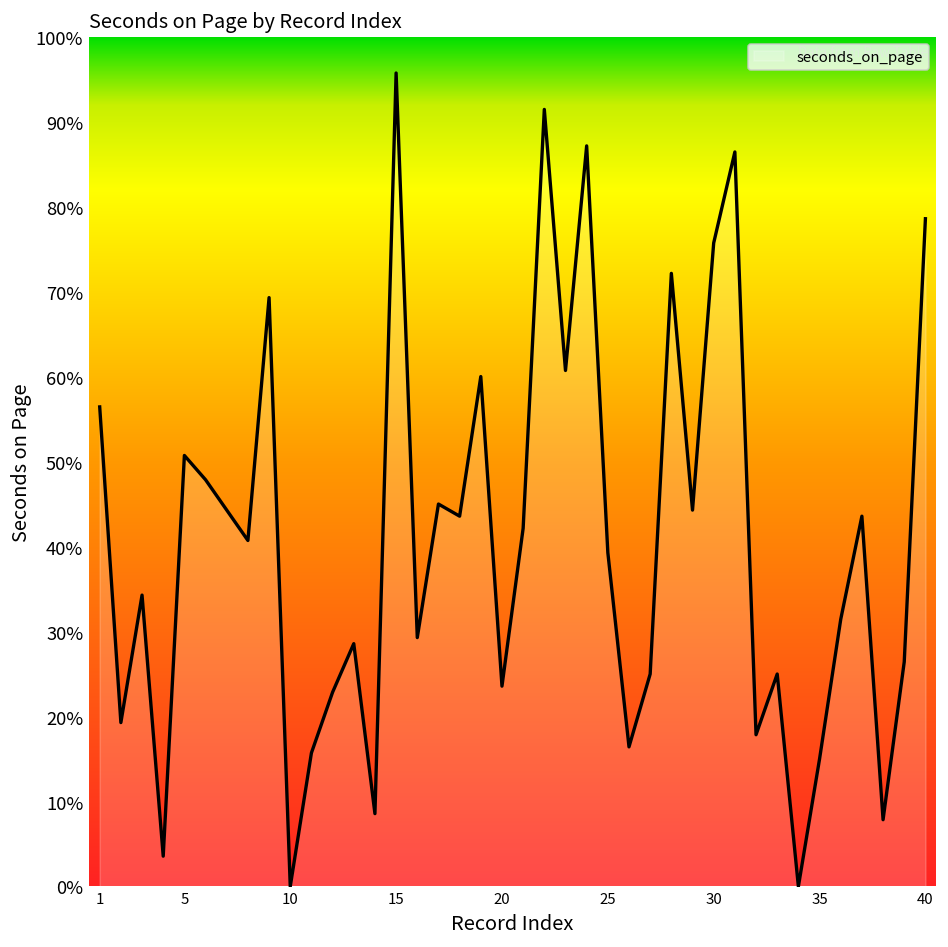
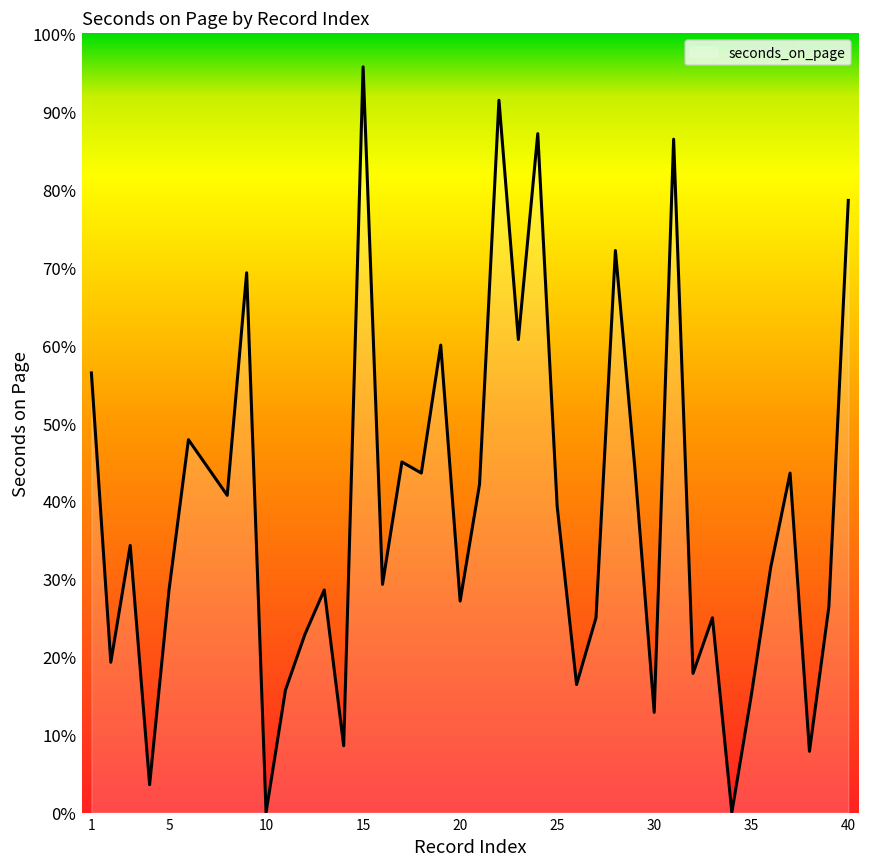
5: 51% -> 29%
20: 24% -> 27%
30: 76% -> 13%
